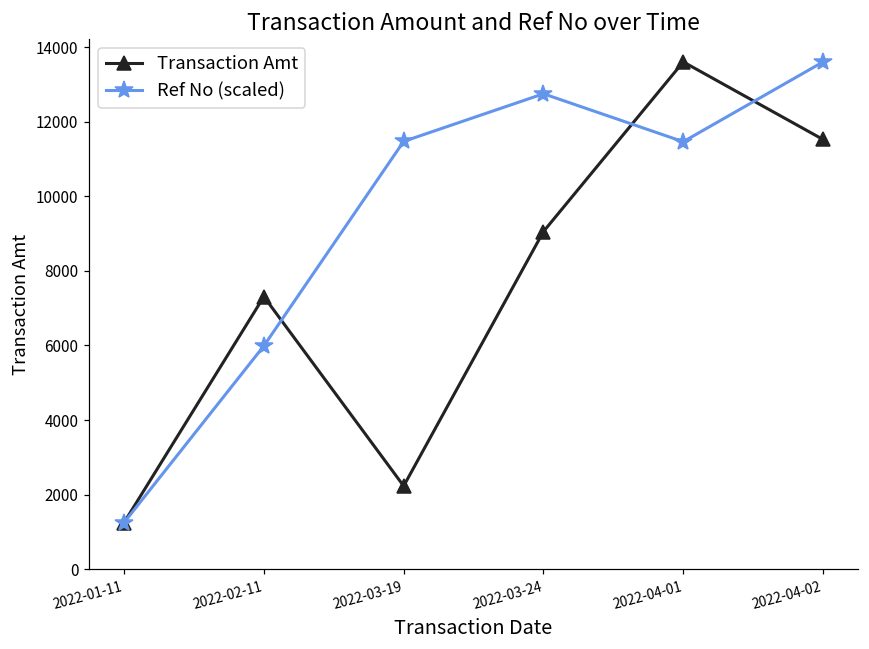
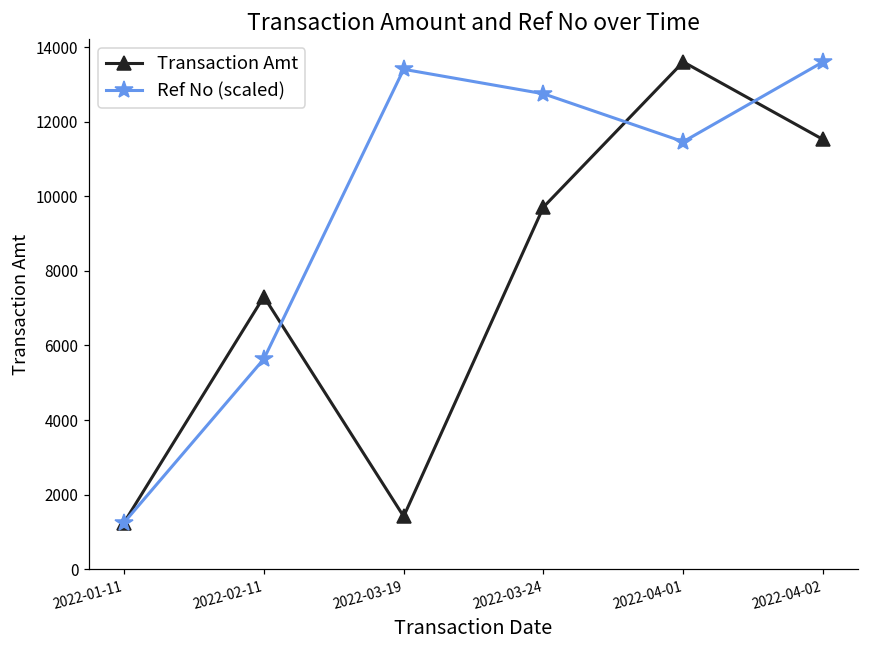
Ref No (scaled), 2022-02-11: 6000 -> 5600
Transaction Amt, 2022-03-19: 2200 -> 1400
Ref No (scaled), 2022-03-19: 11500 -> 13400
Transaction Amt, 2022-03-24: 9100 -> 9700
